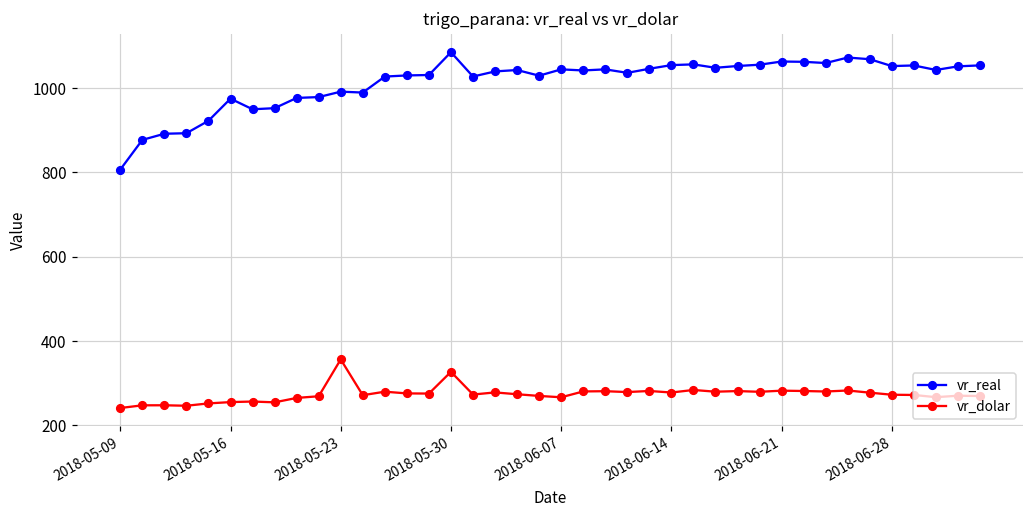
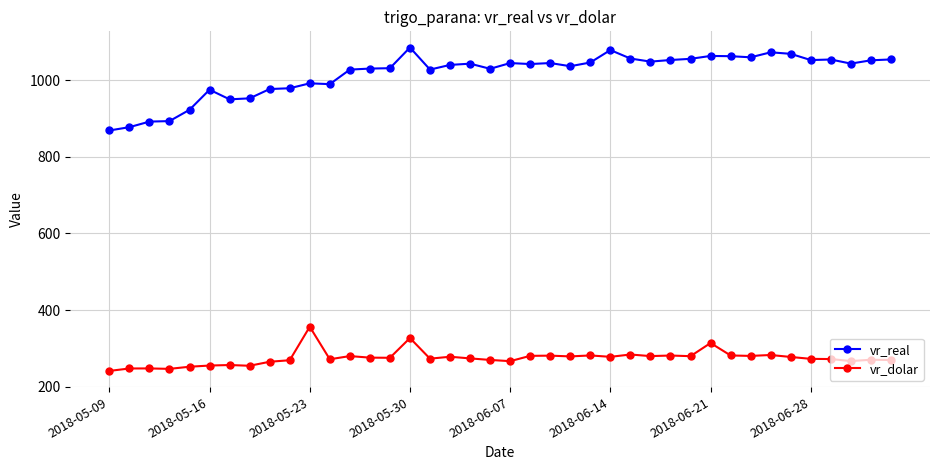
vr_real, 2018-05-09: 810 -> 870
vr_real, 2018-06-14: 1050 -> 1080
vr_dolar, 2018-06-21: 280 -> 310
